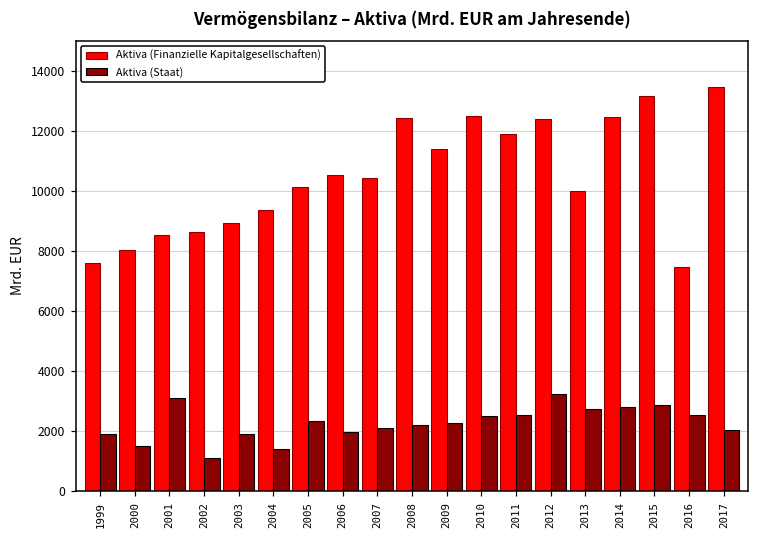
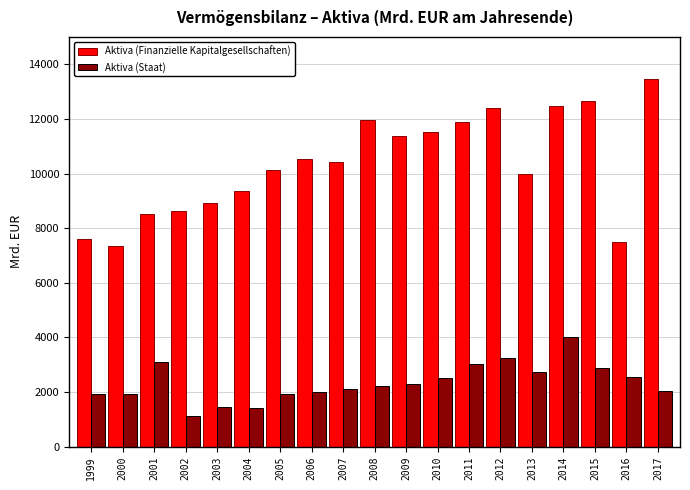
Aktiva (Finanzielle Kapitalgesellschaften), 2000: 8000 -> 7300
Aktiva (Staat), 2000: 1500 -> 1900
Aktiva (Staat), 2003: 1900 -> 1500
Aktiva (Staat), 2005: 2300 -> 1900
Aktiva (Finanzielle Kapitalgesellschaften), 2008: 12400 -> 12000
Aktiva (Finanzielle Kapitalgesellschaften), 2010: 12500 -> 11500
Aktiva (Staat), 2011: 2600 -> 3000
Aktiva (Staat), 2014: 2800 -> 4000
Aktiva (Finanzielle Kapitalgesellschaften), 2015: 13200 -> 12700
